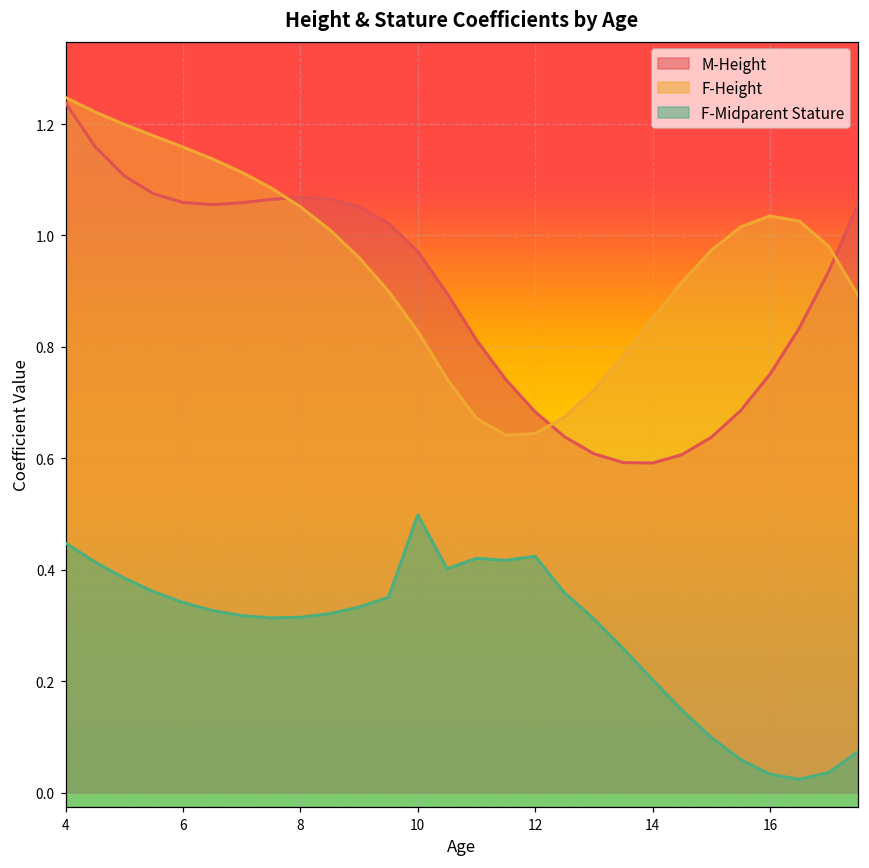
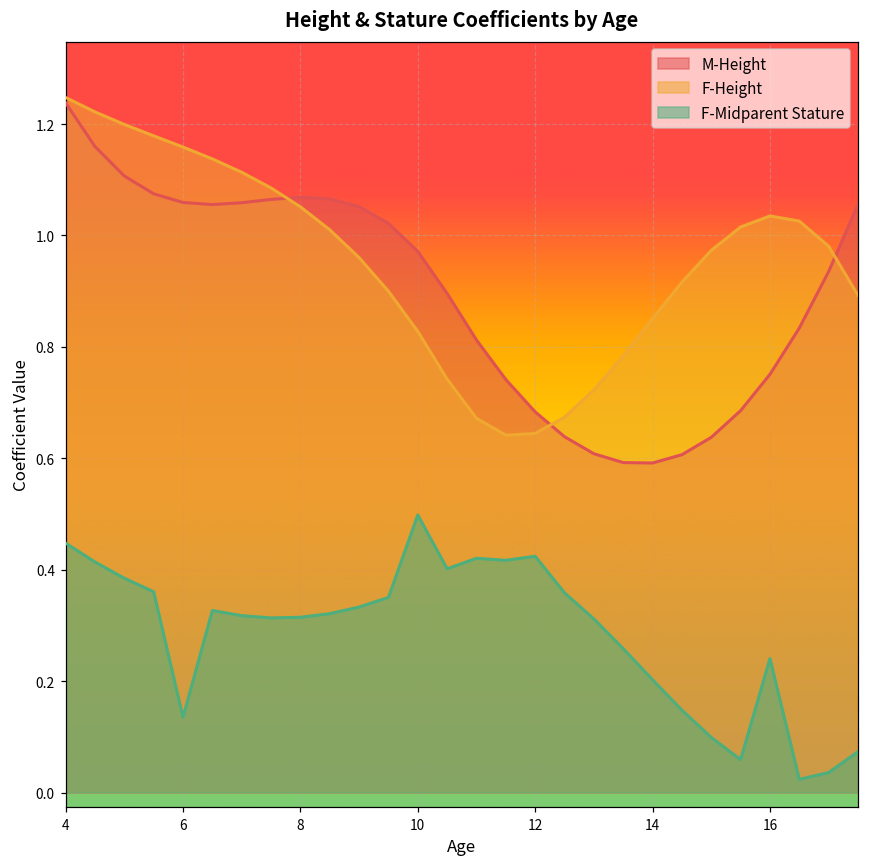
F-Midparent Stature, 6: 0.34 -> 0.14
F-Midparent Stature, 16: 0.03 -> 0.24
